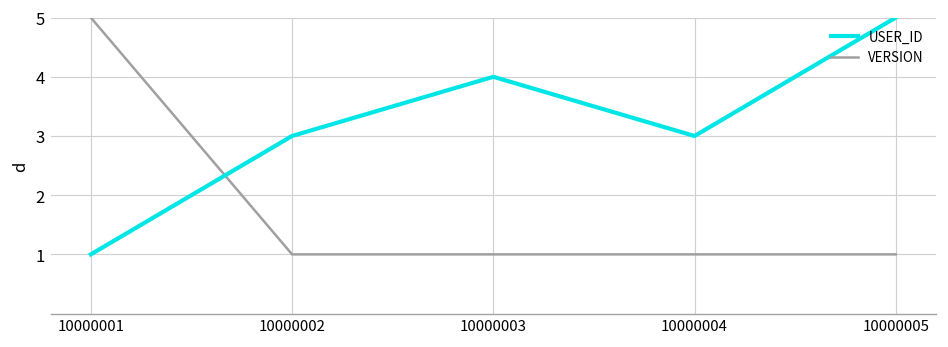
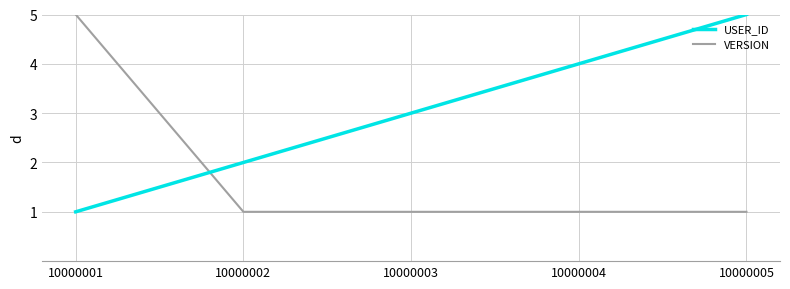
USER_ID, 10000002: 3.0 -> 2.0
USER_ID, 10000003: 4.0 -> 3.0
USER_ID, 10000004: 3.0 -> 4.0
